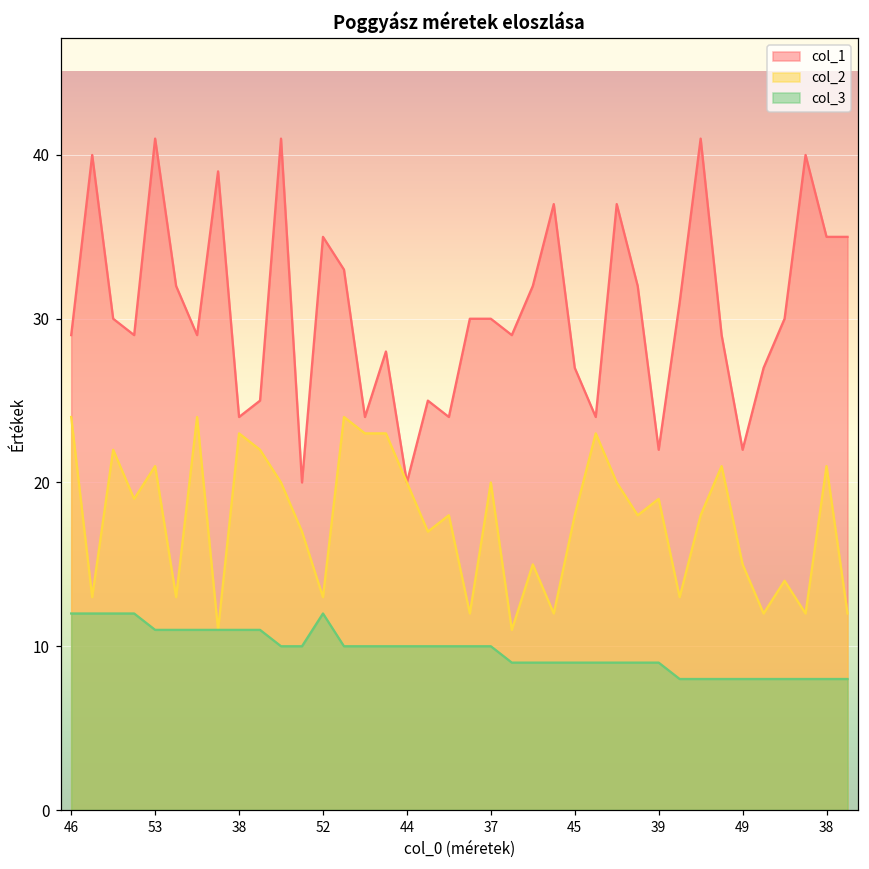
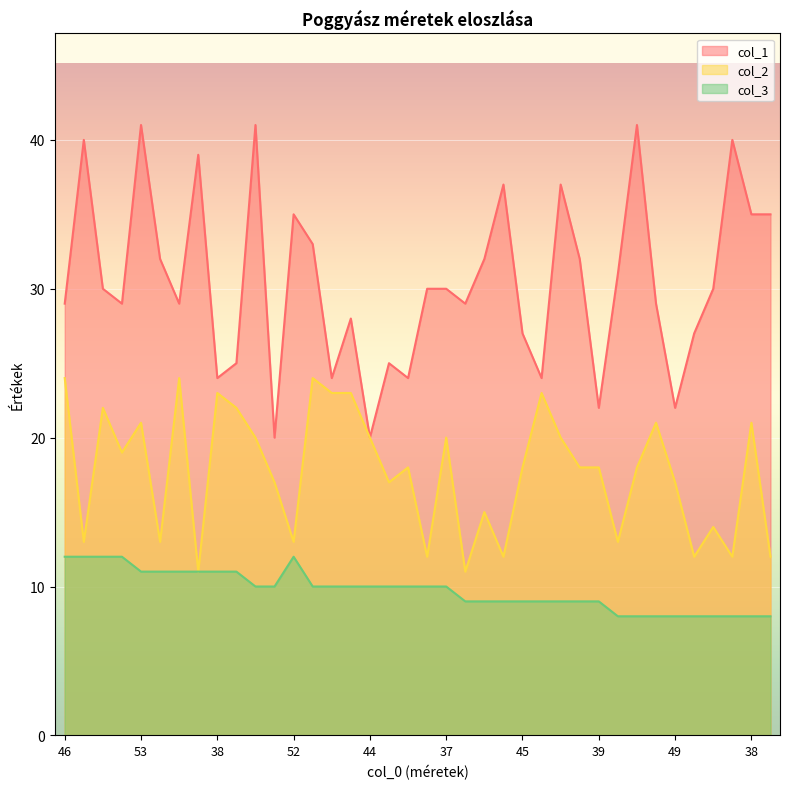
col_2, 39: 19 -> 18
col_2, 49: 15 -> 17
